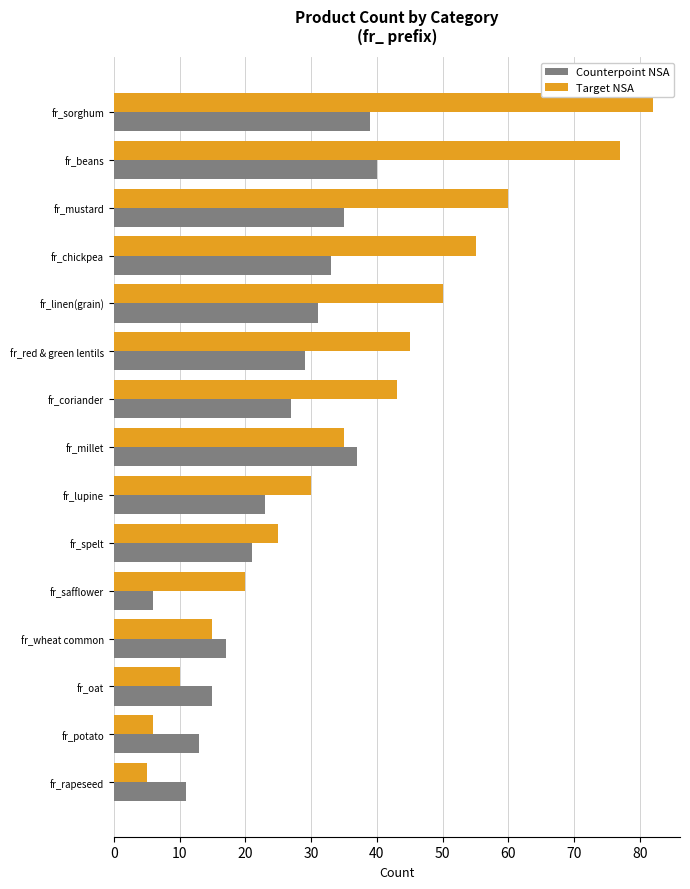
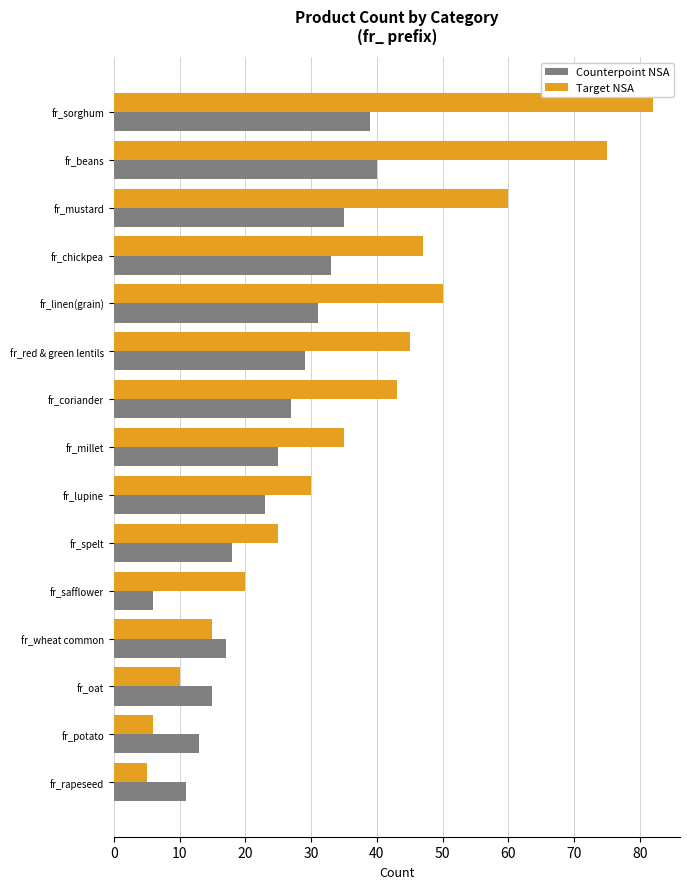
Target NSA, fr_beans: 77 -> 75
Target NSA, fr_chickpea: 55 -> 47
Counterpoint NSA, fr_millet: 37 -> 25
Counterpoint NSA, fr_spelt: 21 -> 18
